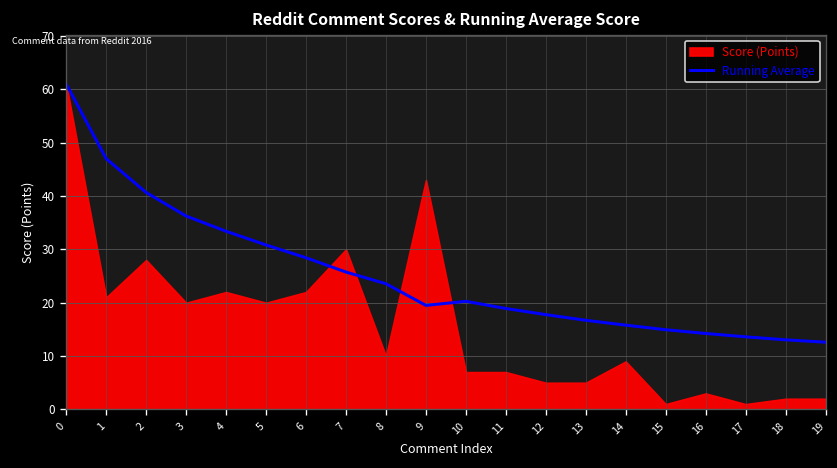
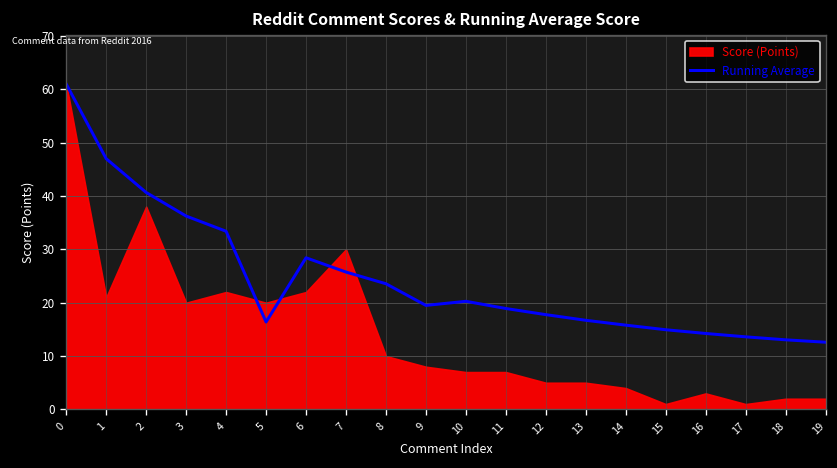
Score (Points), 2: 28 -> 38
Running Average, 5: 31 -> 16
Score (Points), 9: 43 -> 8
Score (Points), 14: 9 -> 4
